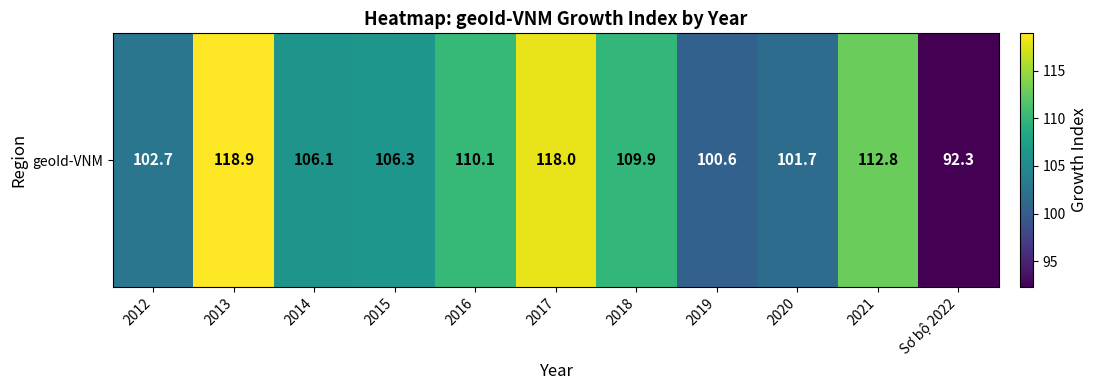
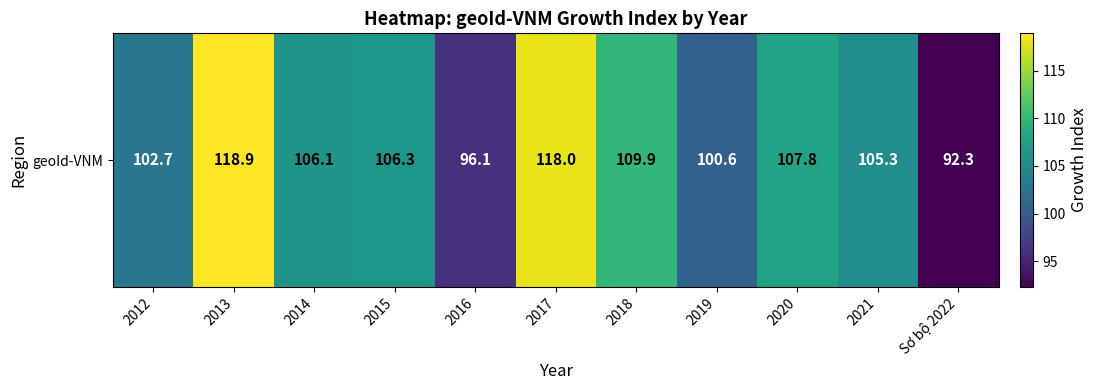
geoId-VNM, 2016: 110.1 -> 96.1
geoId-VNM, 2020: 101.7 -> 107.8
geoId-VNM, 2021: 112.8 -> 105.3
